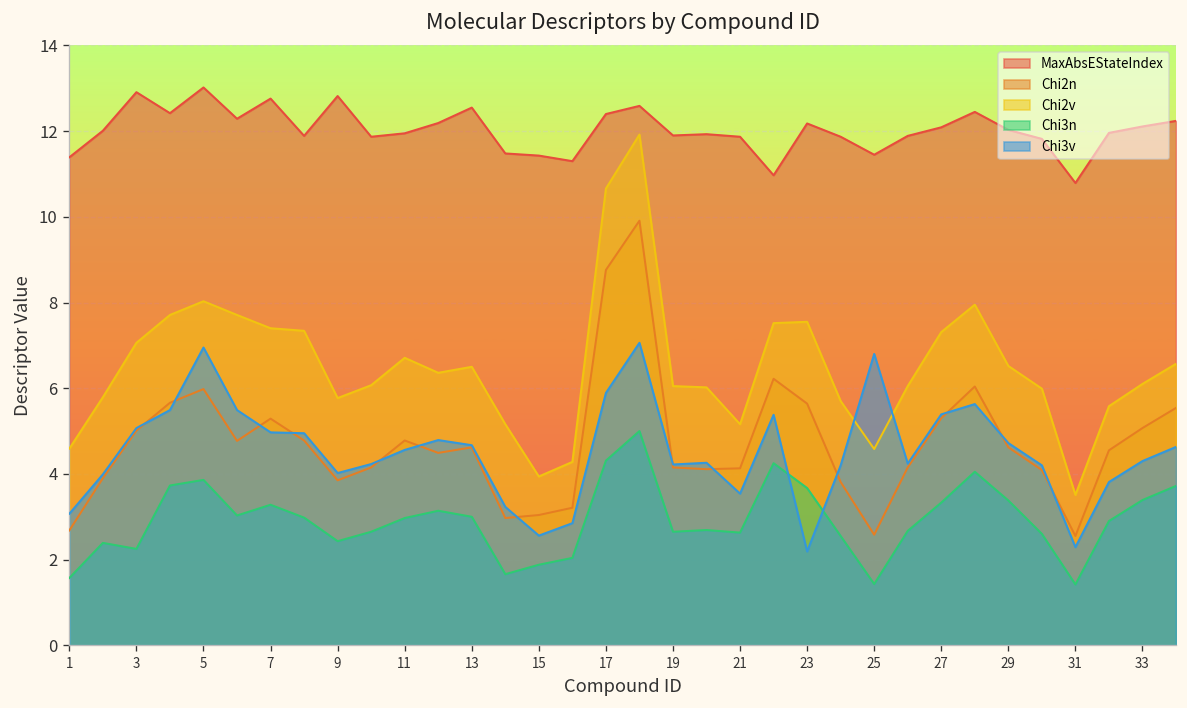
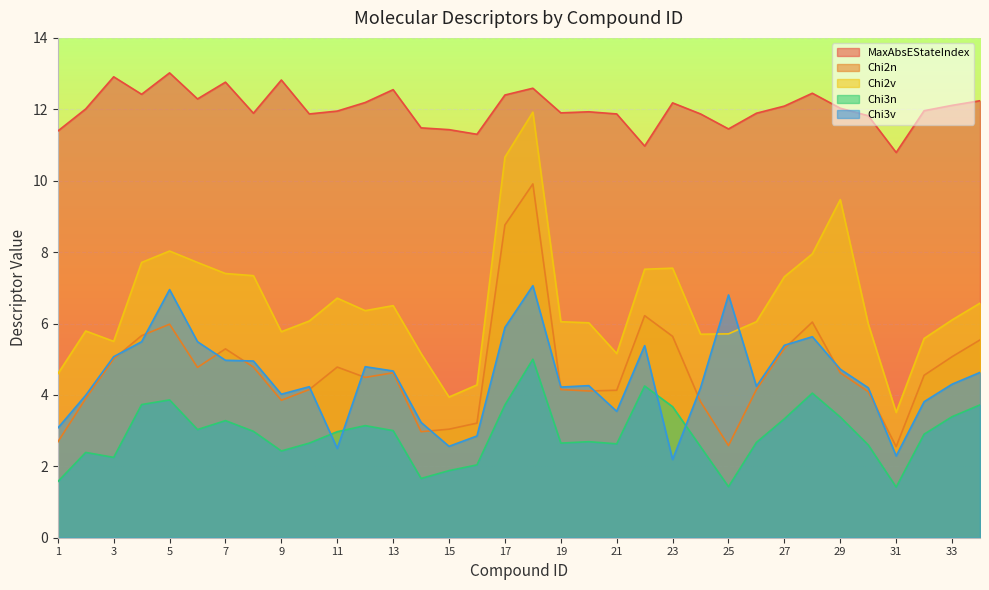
Chi2v, 3: 7.1 -> 5.5
Chi3v, 11: 4.6 -> 2.5
Chi3n, 17: 4.3 -> 3.7
Chi2v, 25: 4.6 -> 5.7
Chi2v, 29: 6.5 -> 9.5
